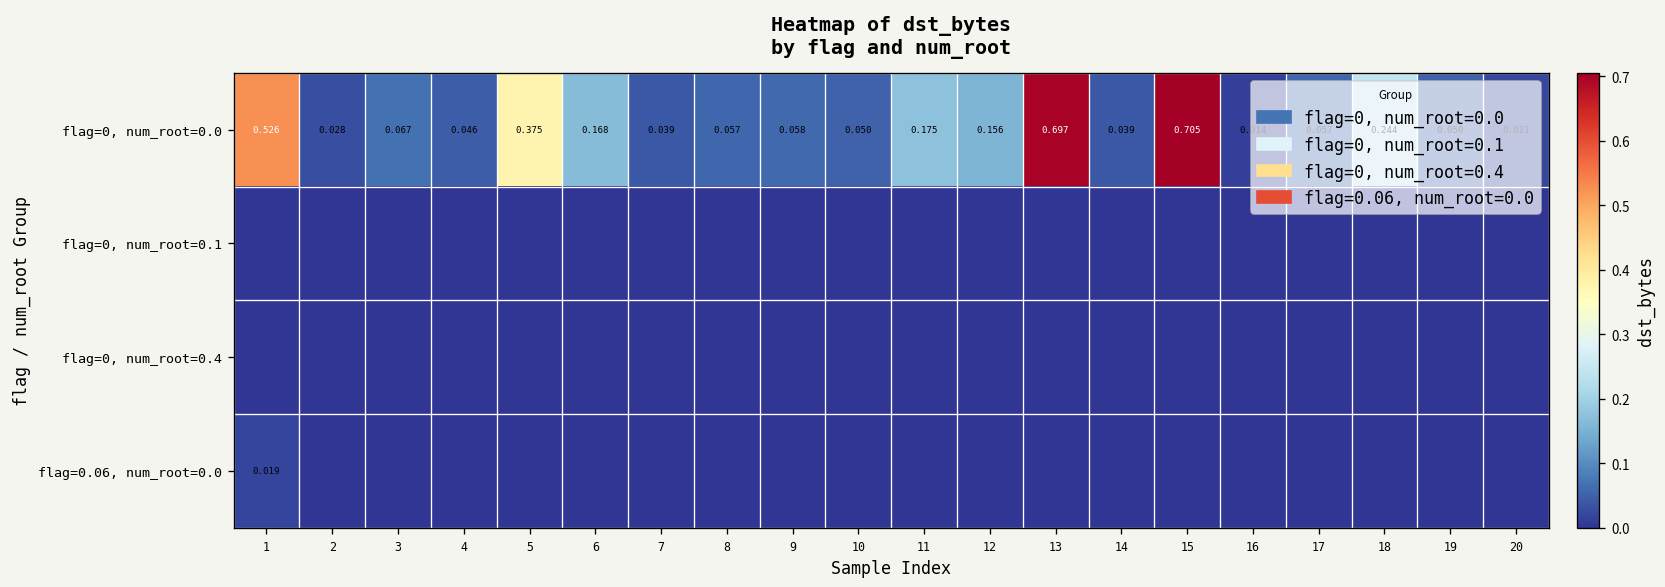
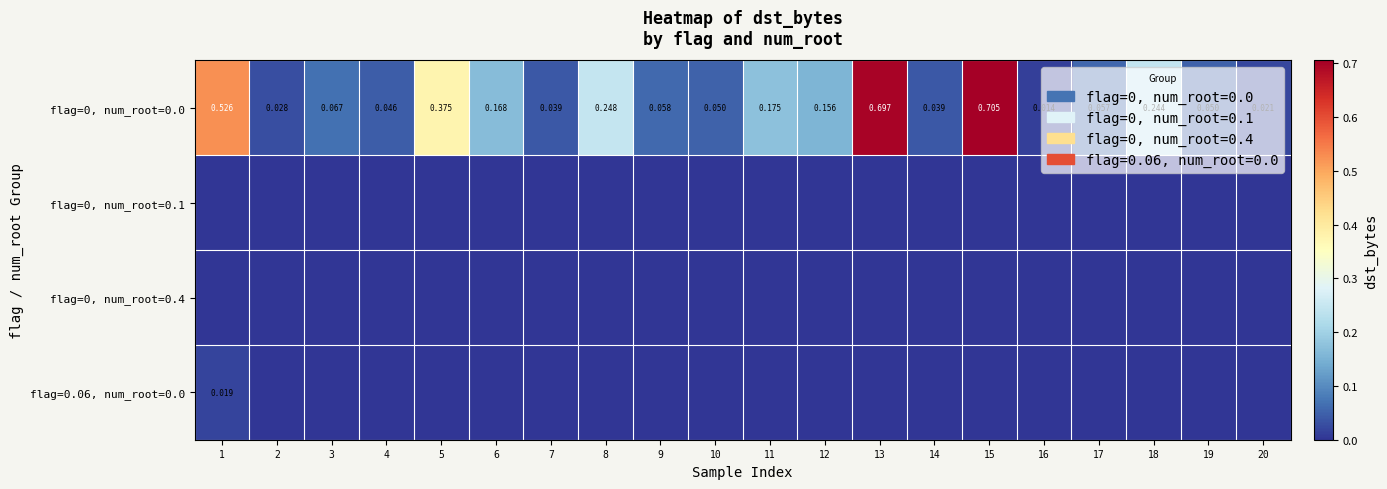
flag=0, num_root=0.0, 8: 0.057 -> 0.248
